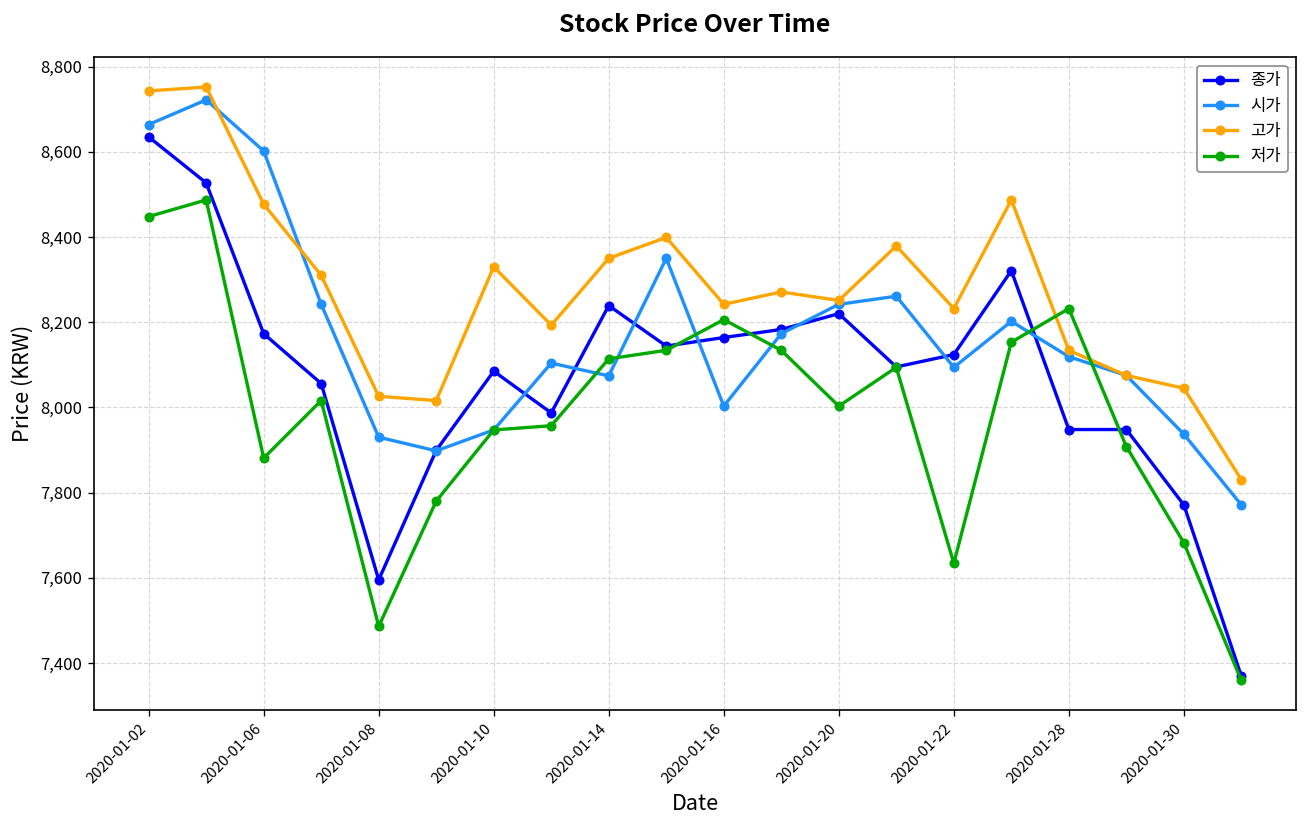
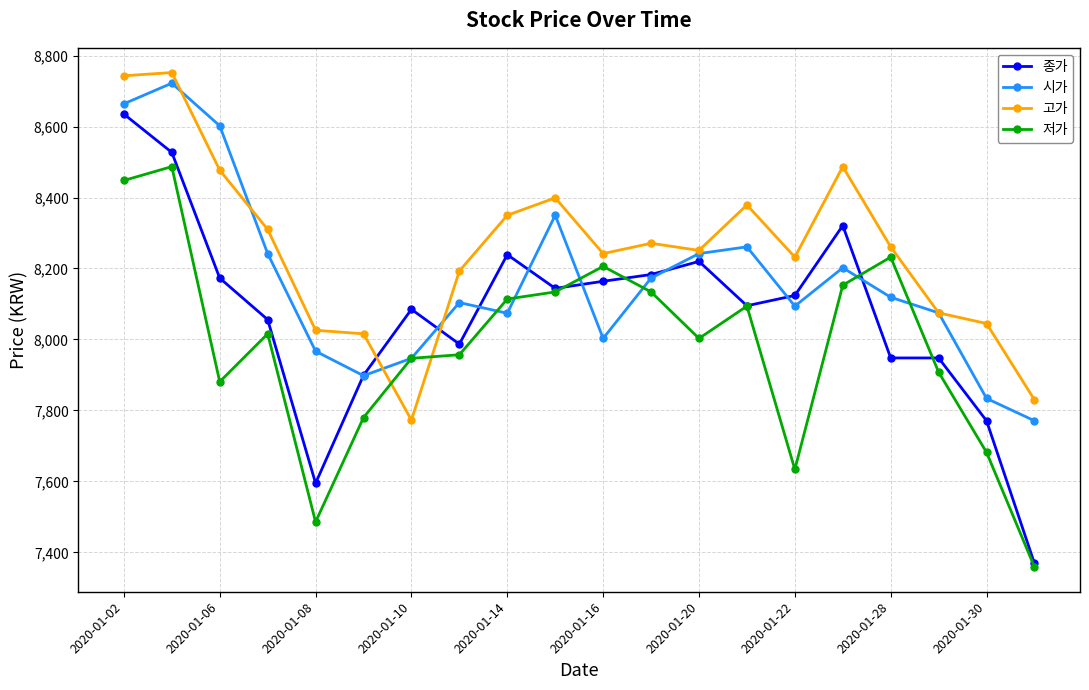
시가, 2020-01-08: 7,930 -> 7,970
고가, 2020-01-10: 8,330 -> 7,770
고가, 2020-01-28: 8,130 -> 8,260
시가, 2020-01-30: 7,940 -> 7,830
